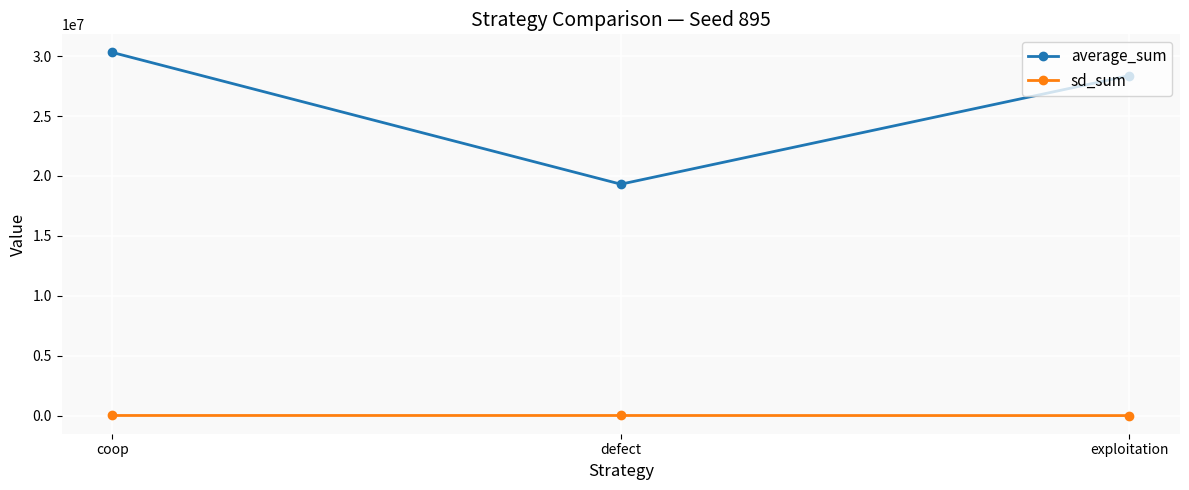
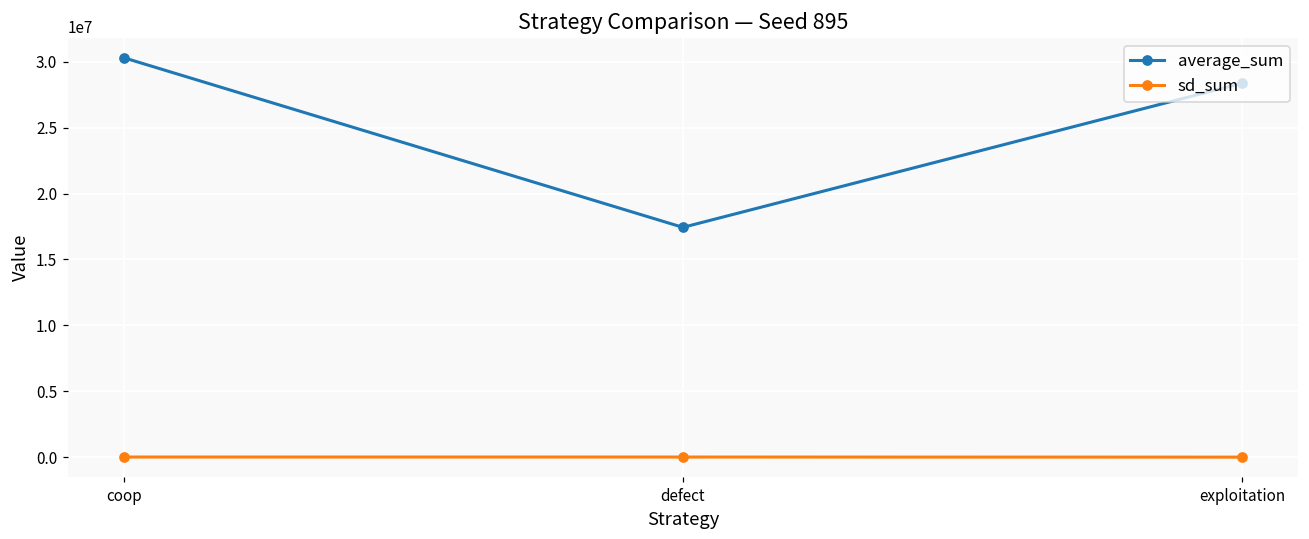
average_sum, defect: 19300000 -> 17400000
